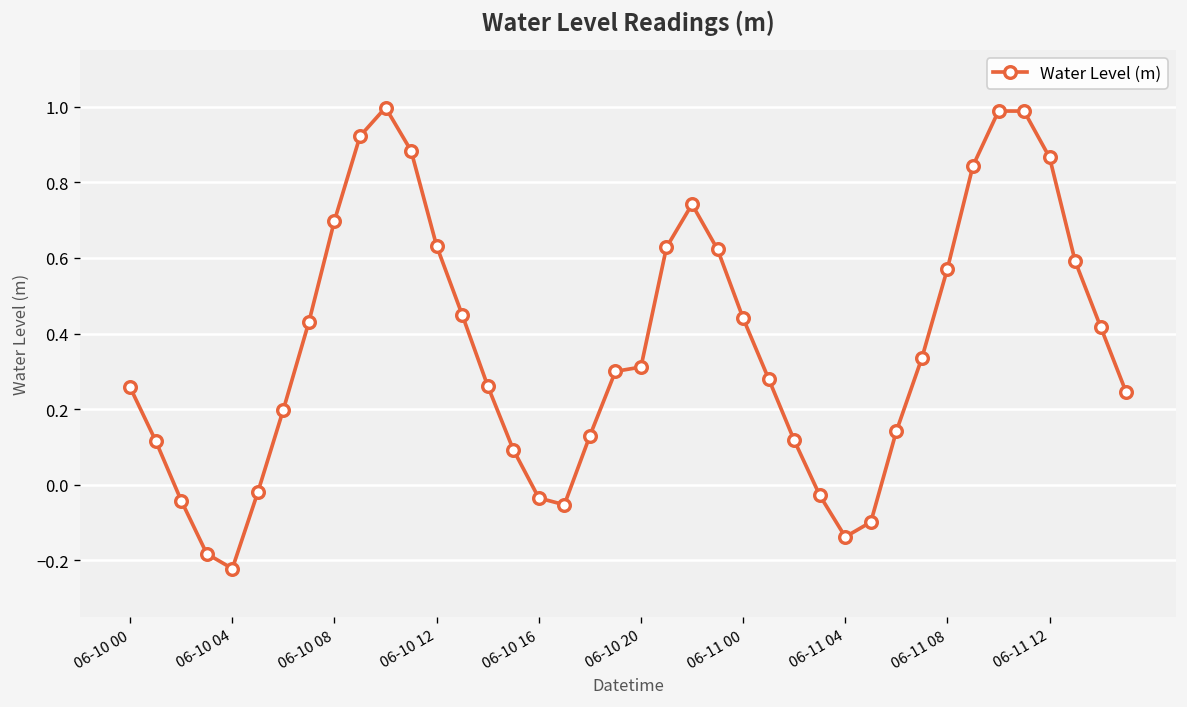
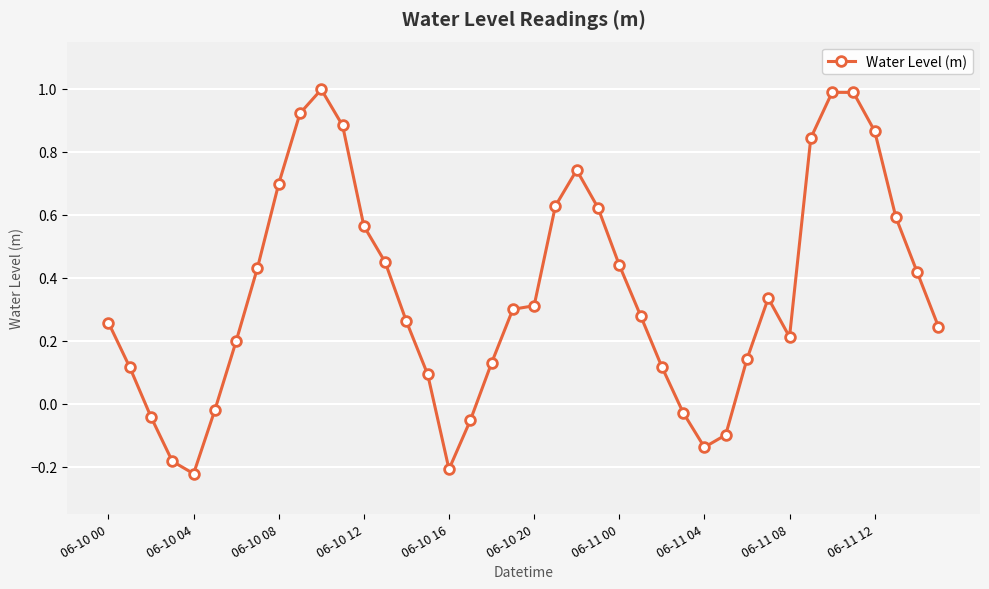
06-10 12: 0.63 -> 0.56
06-10 16: -0.04 -> -0.21
06-11 08: 0.57 -> 0.21
